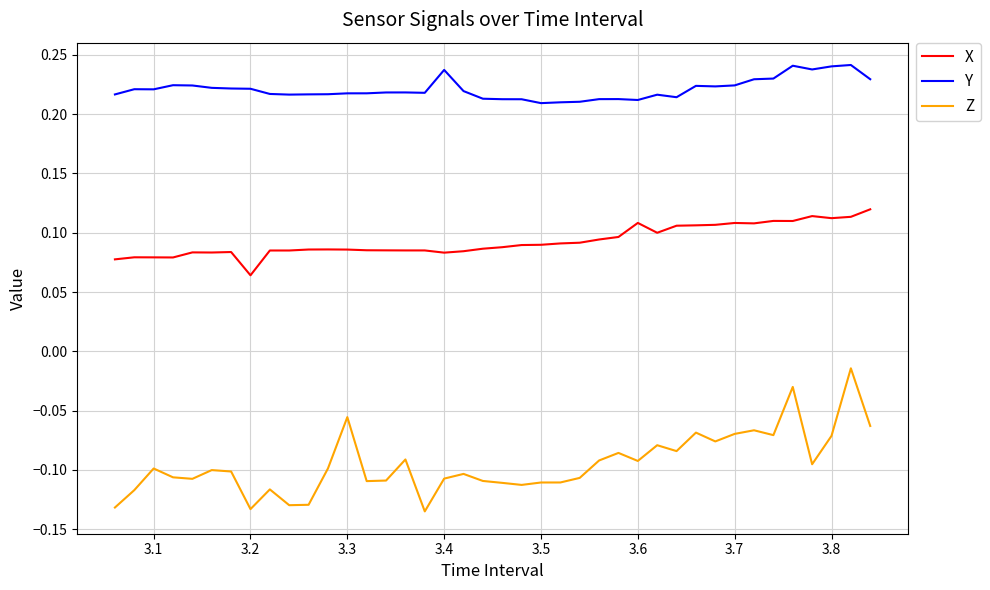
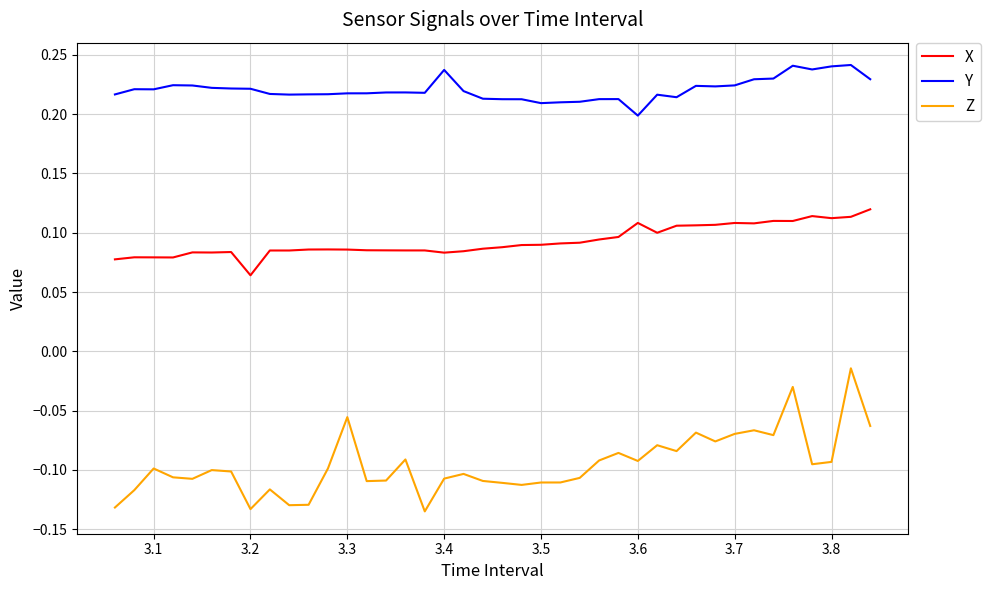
Y, 3.6: 0.212 -> 0.199
Z, 3.8: -0.071 -> -0.093
